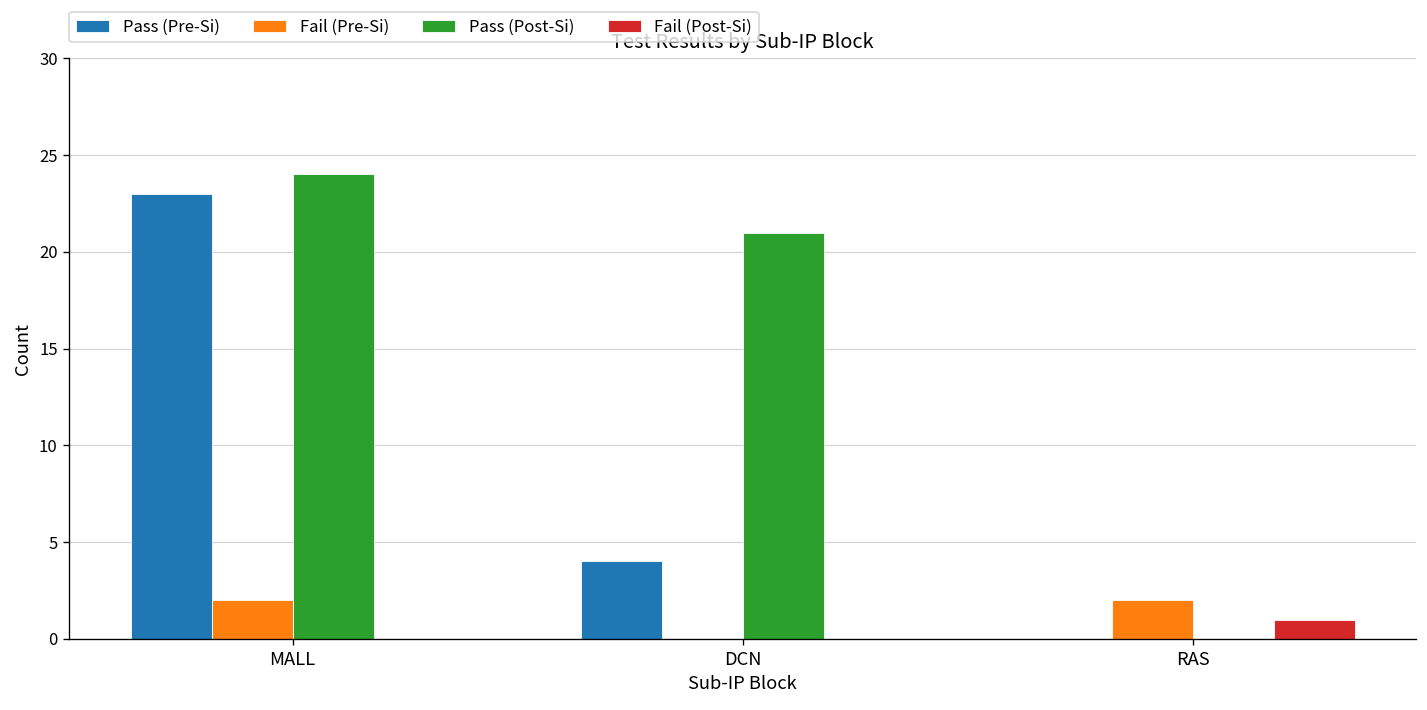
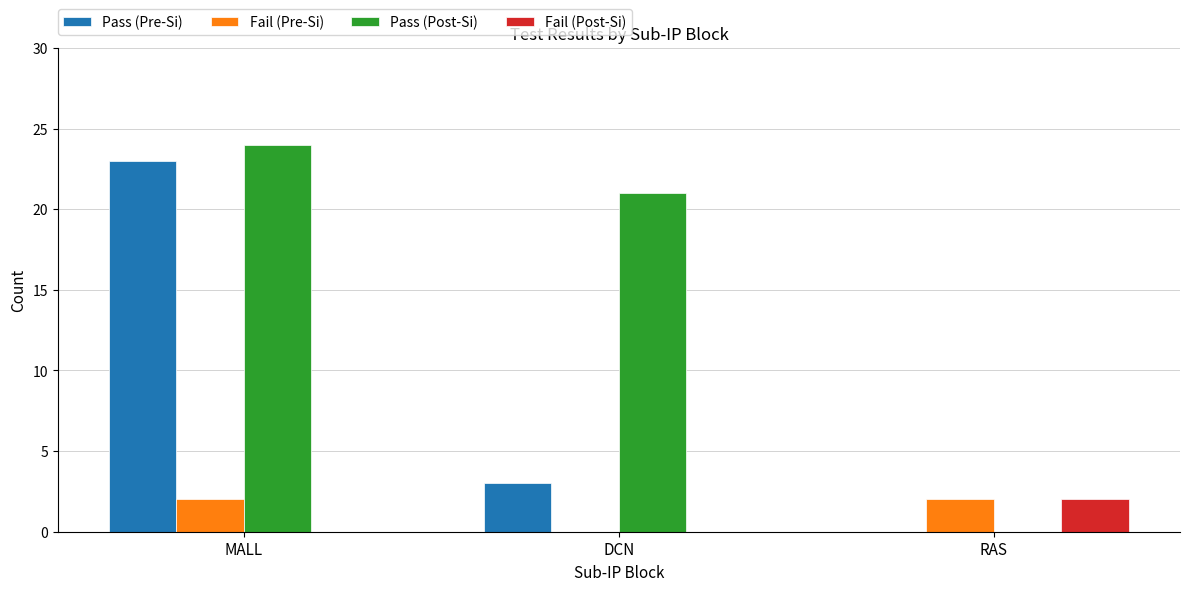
Pass (Pre-Si), DCN: 4 -> 3
Fail (Post-Si), RAS: 1 -> 2
